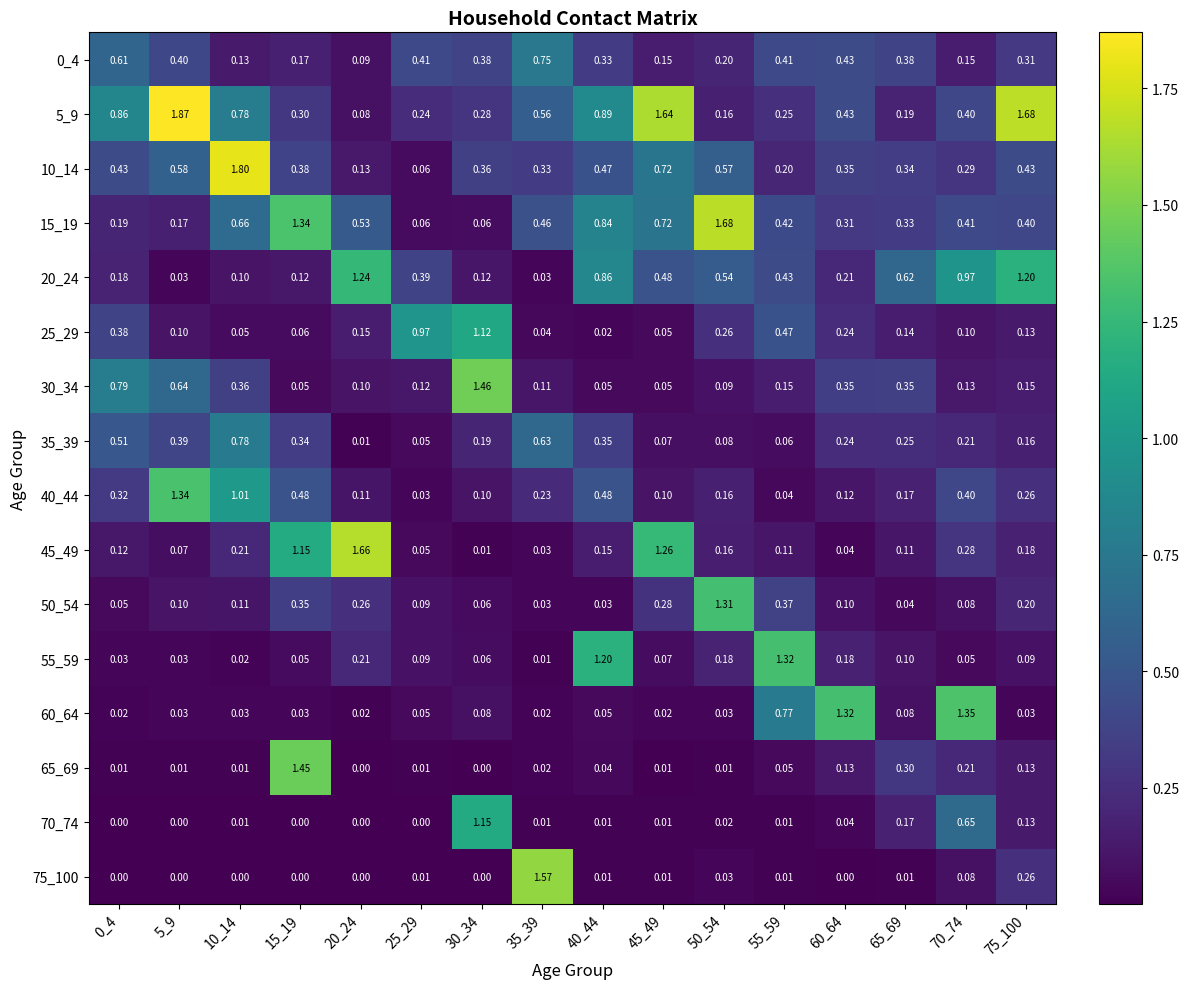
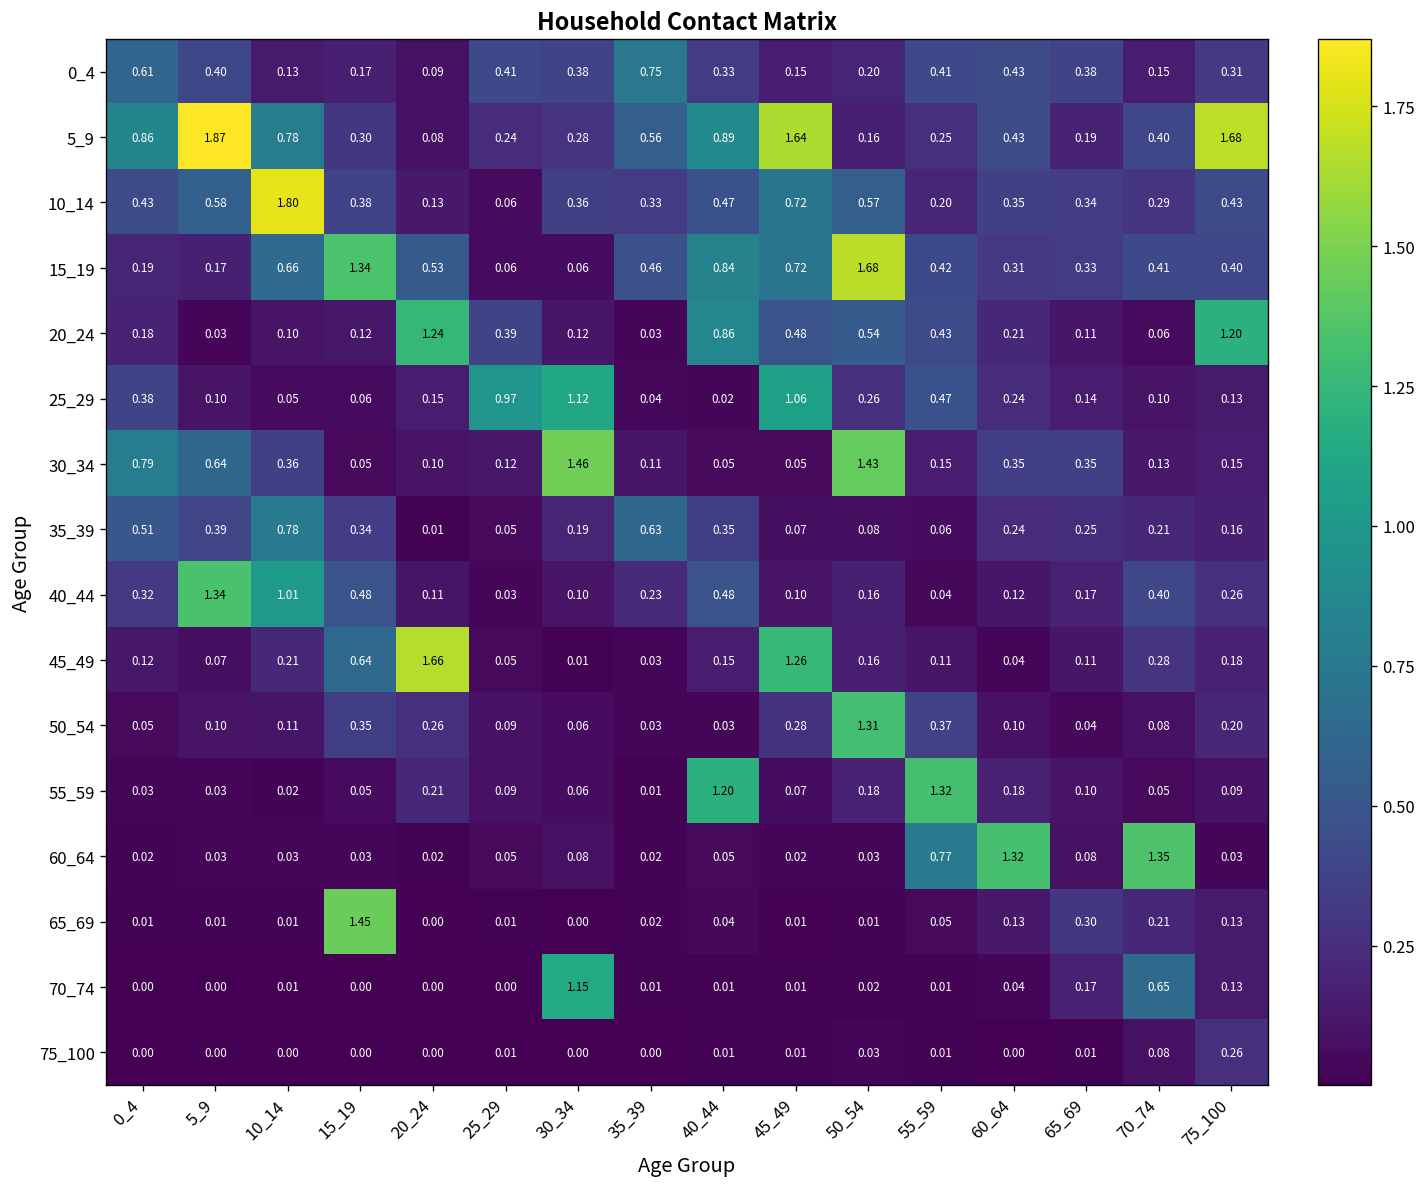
20_24, 65_69: 0.62 -> 0.11
20_24, 70_74: 0.97 -> 0.06
25_29, 45_49: 0.05 -> 1.06
30_34, 50_54: 0.09 -> 1.43
45_49, 15_19: 1.15 -> 0.64
75_100, 35_39: 1.57 -> 0.00
